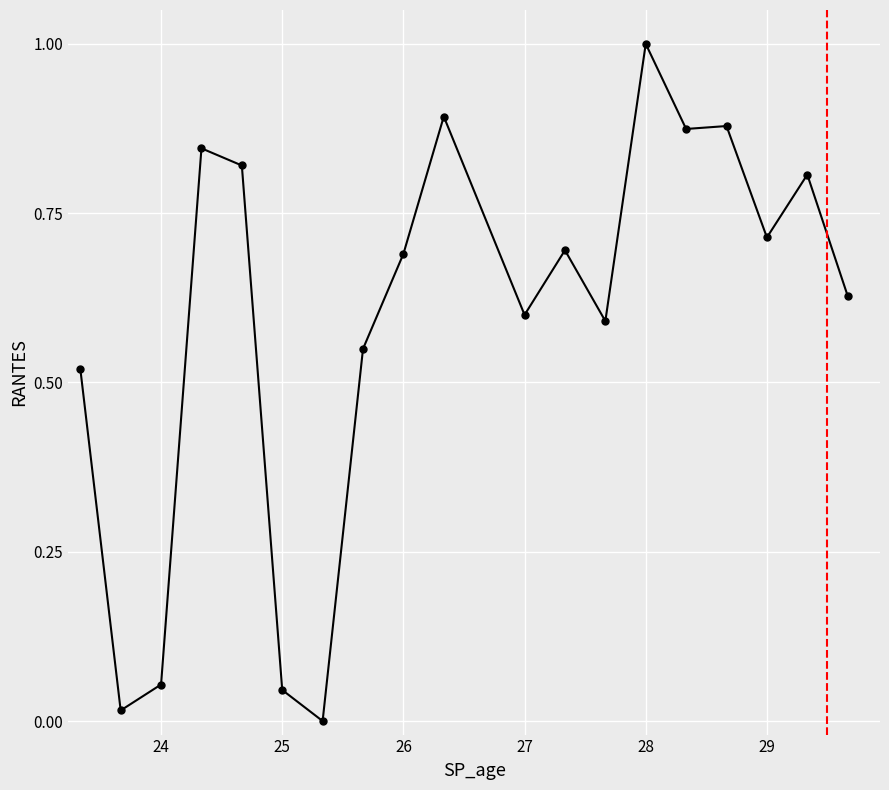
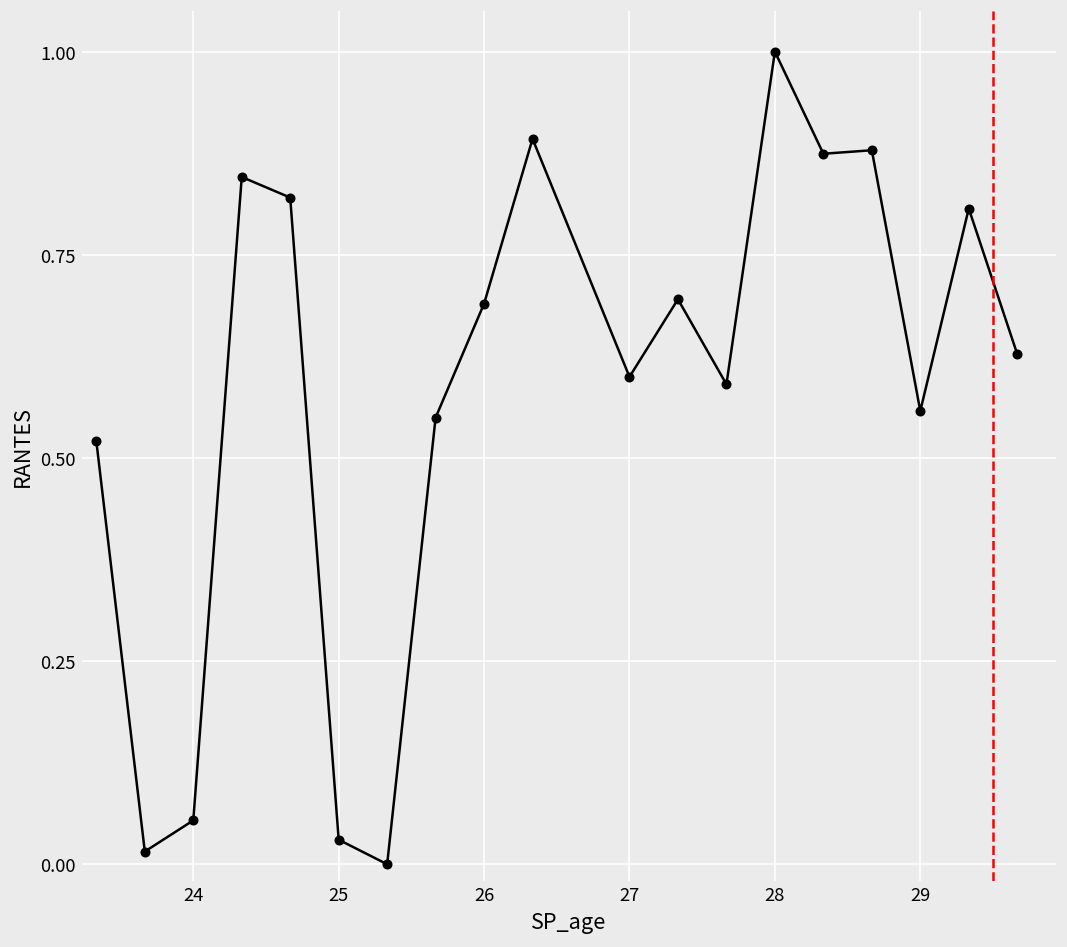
25: 0.05 -> 0.03
29: 0.71 -> 0.56
